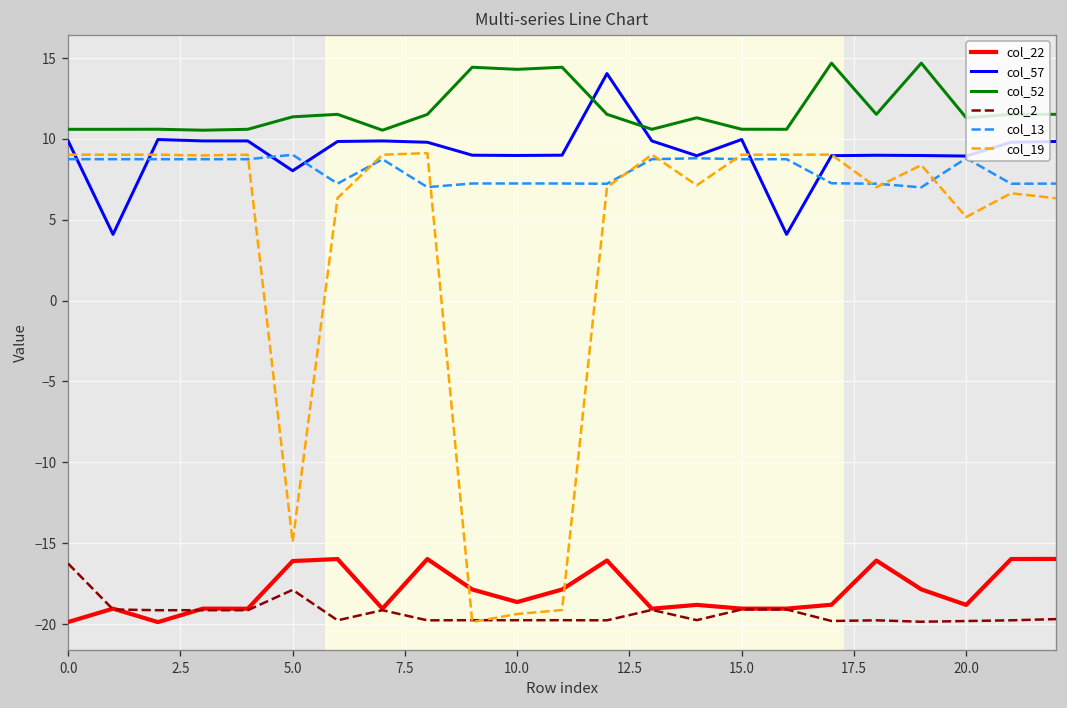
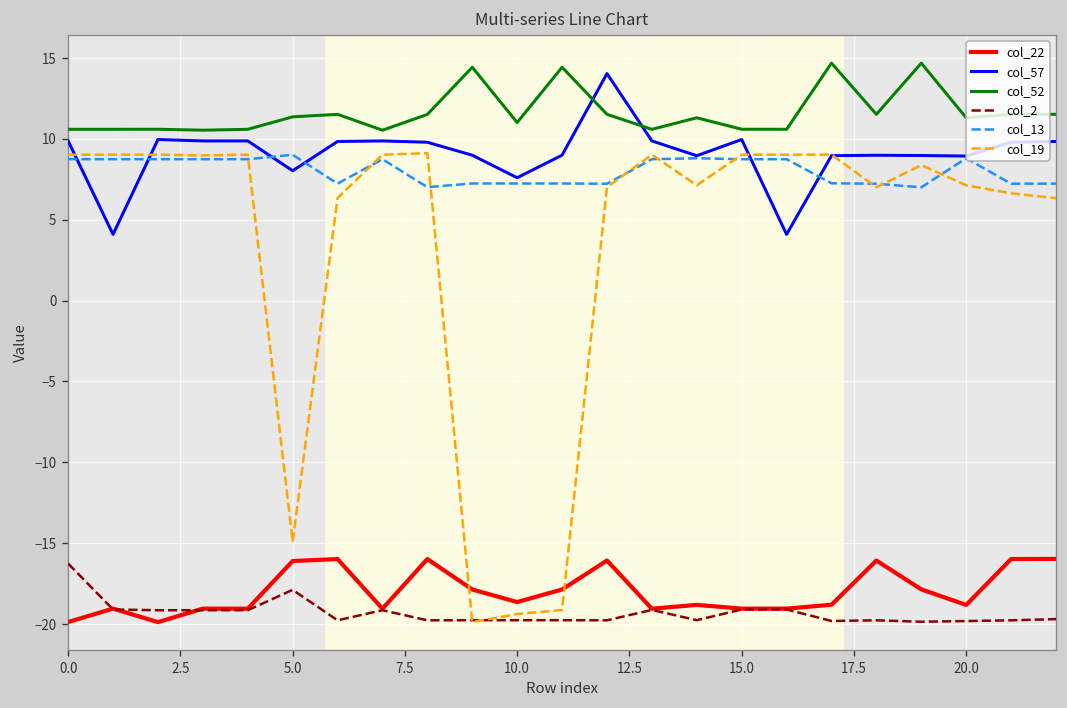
col_57, 10.0: 9.0 -> 7.6
col_52, 10.0: 14.3 -> 11.0
col_19, 20.0: 5.2 -> 7.1
